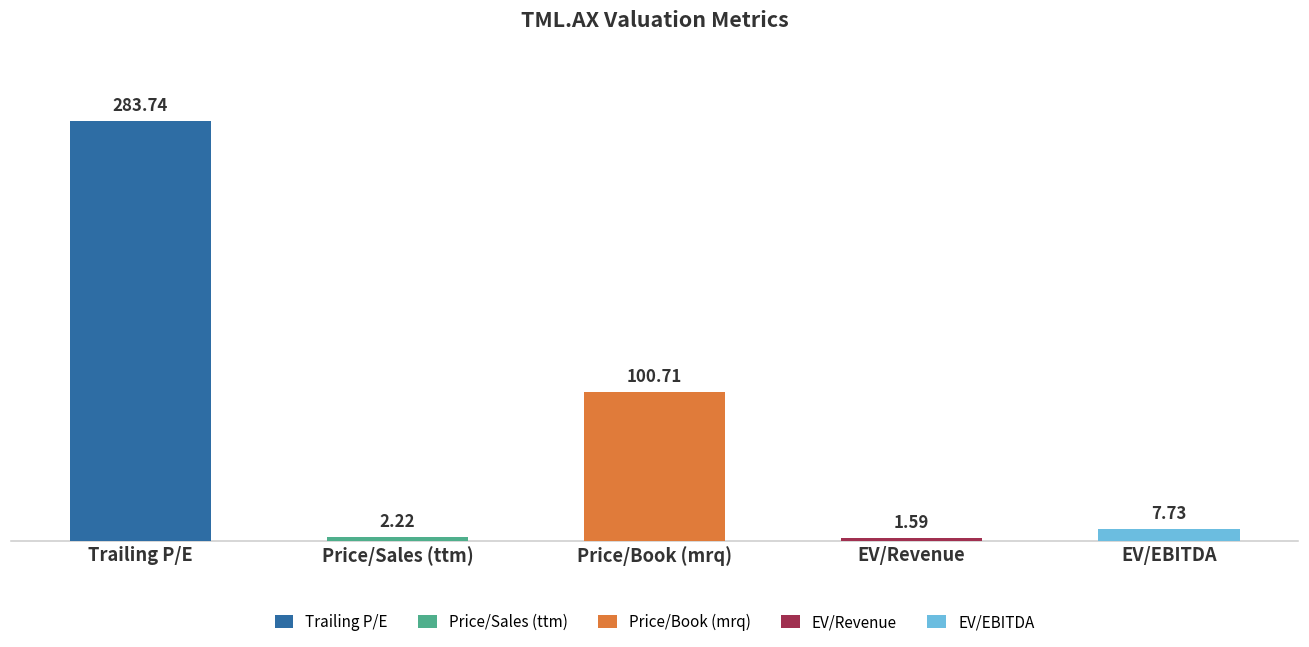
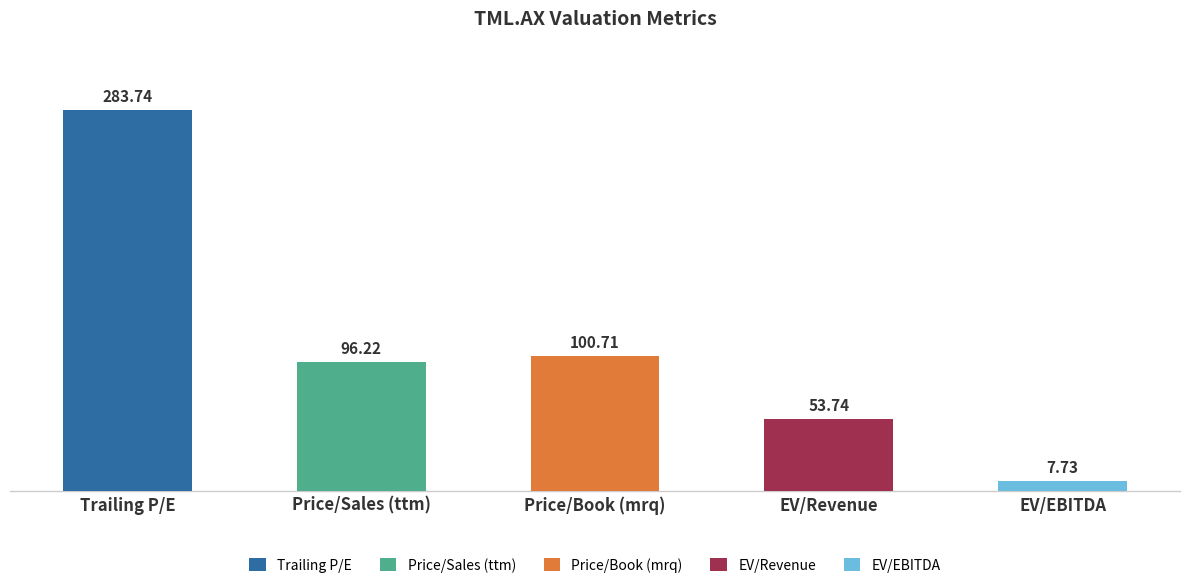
Price/Sales (ttm): 2.22 -> 96.22
EV/Revenue: 1.59 -> 53.74
